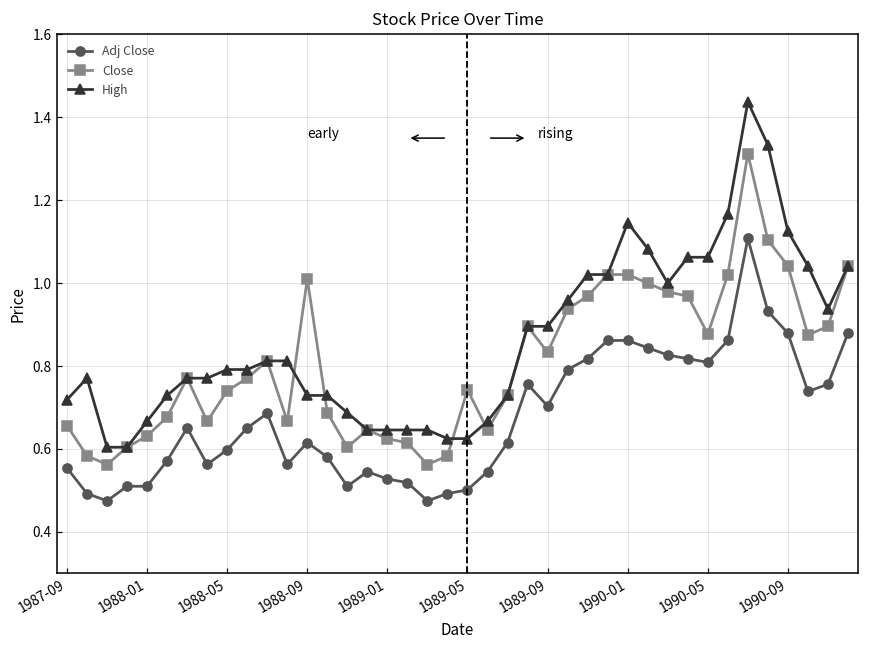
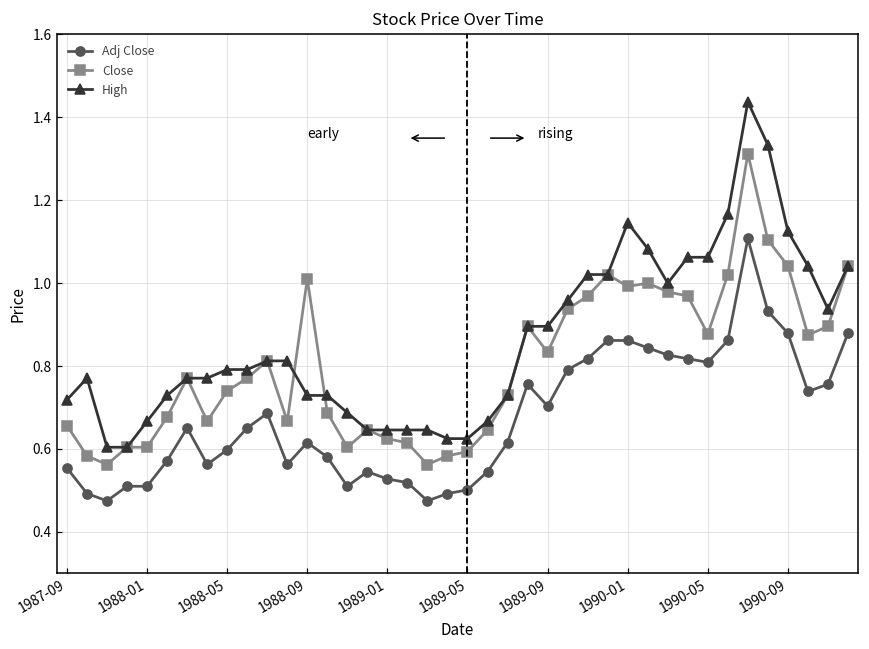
Close, 1988-01: 0.63 -> 0.60
Close, 1989-05: 0.74 -> 0.59
Close, 1990-01: 1.02 -> 0.99
